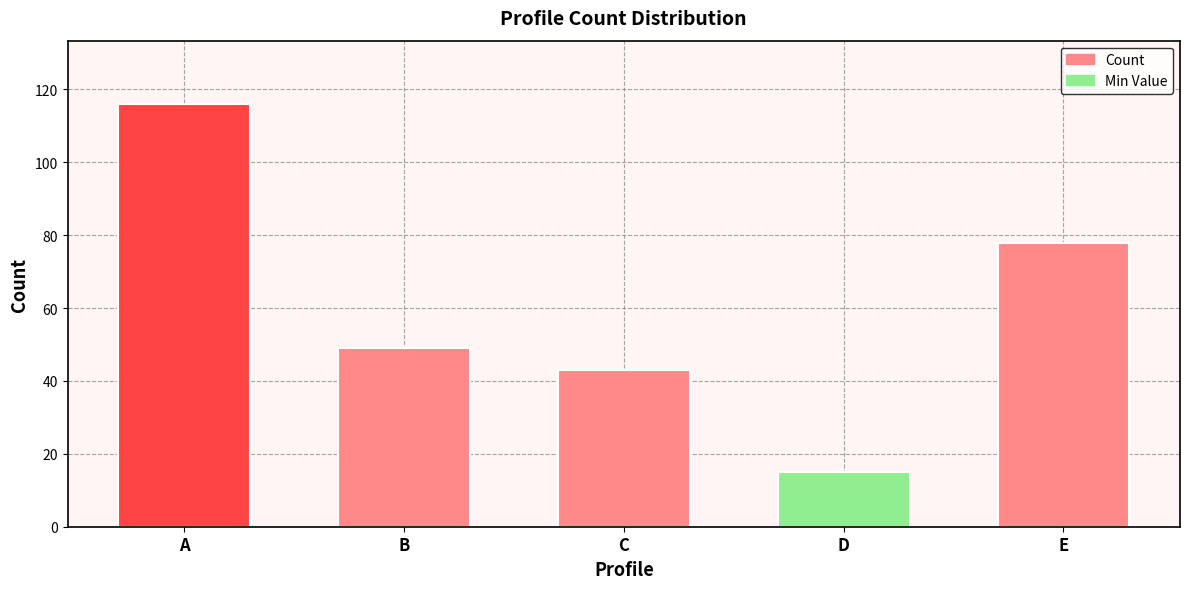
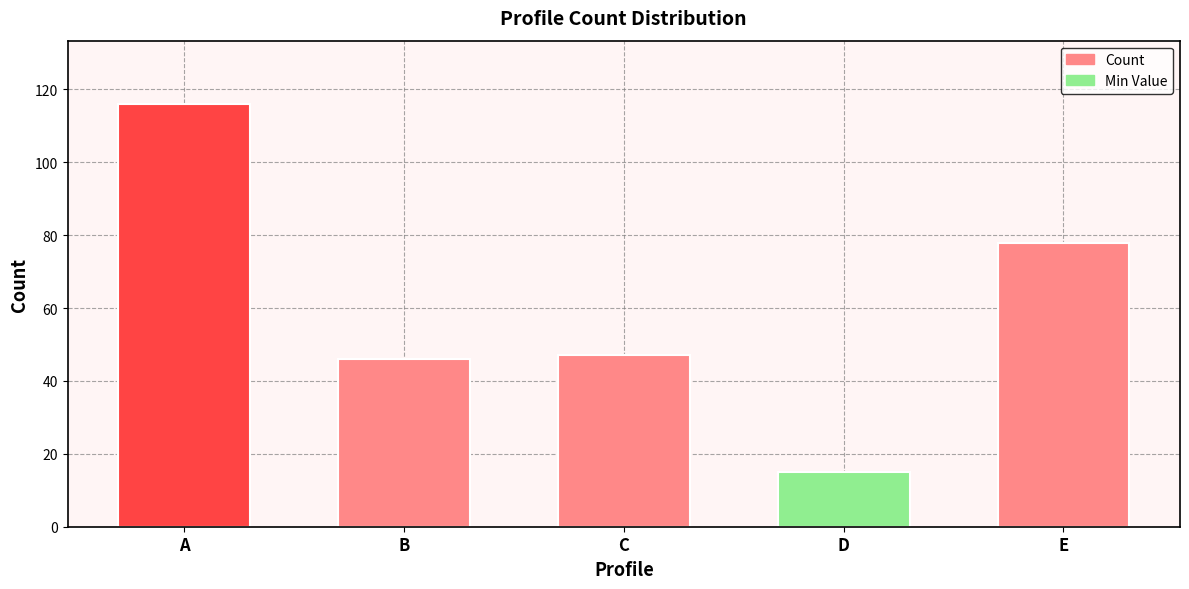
B: 49 -> 46
C: 43 -> 47
